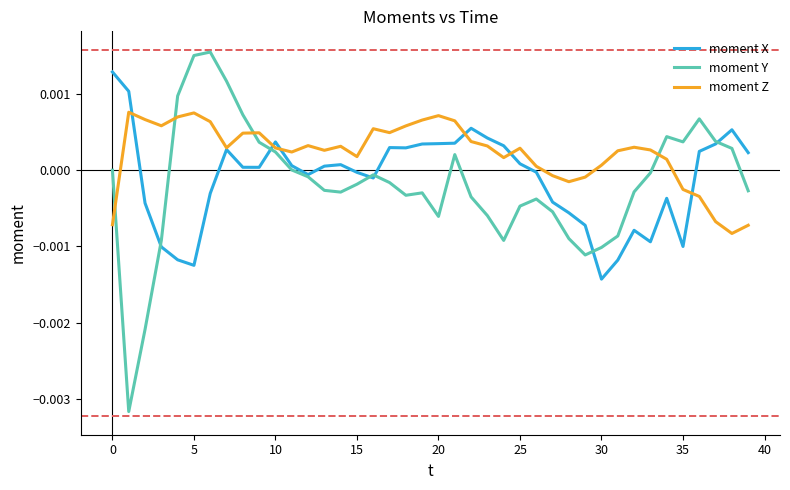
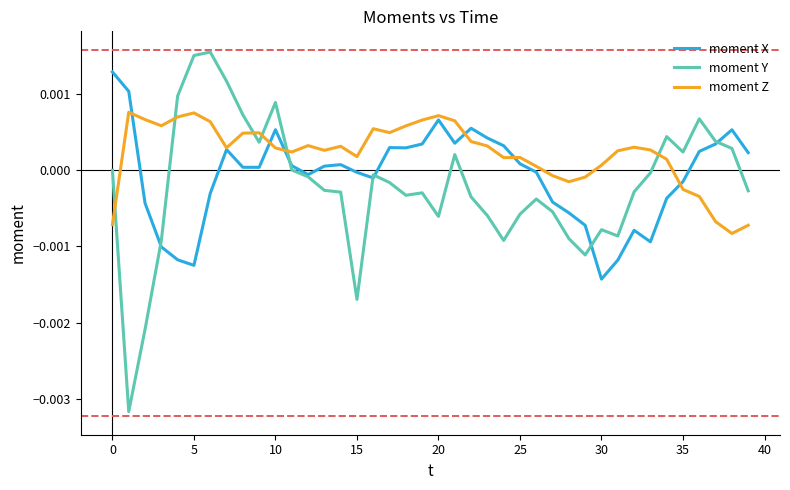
moment X, 10: 0.0004 -> 0.0005
moment Y, 10: 0.0002 -> 0.0009
moment Y, 15: -0.0002 -> -0.0017
moment X, 20: 0.0003 -> 0.0007
moment Y, 25: -0.0005 -> -0.0006
moment Z, 25: 0.0003 -> 0.0002
moment Y, 30: -0.0010 -> -0.0008
moment X, 35: -0.0010 -> -0.0001
moment Y, 35: 0.0004 -> 0.0002
